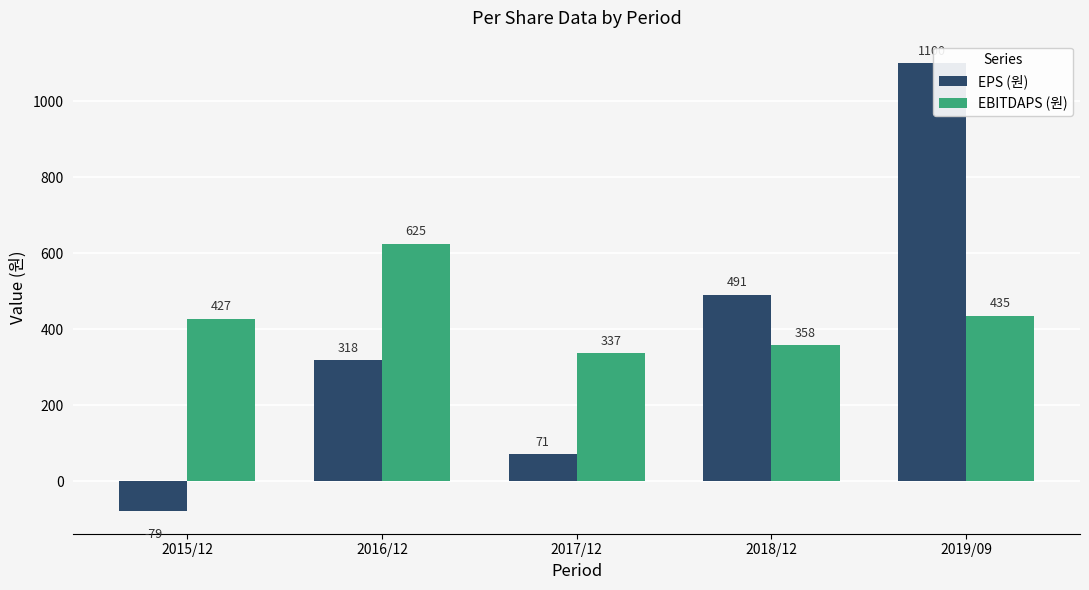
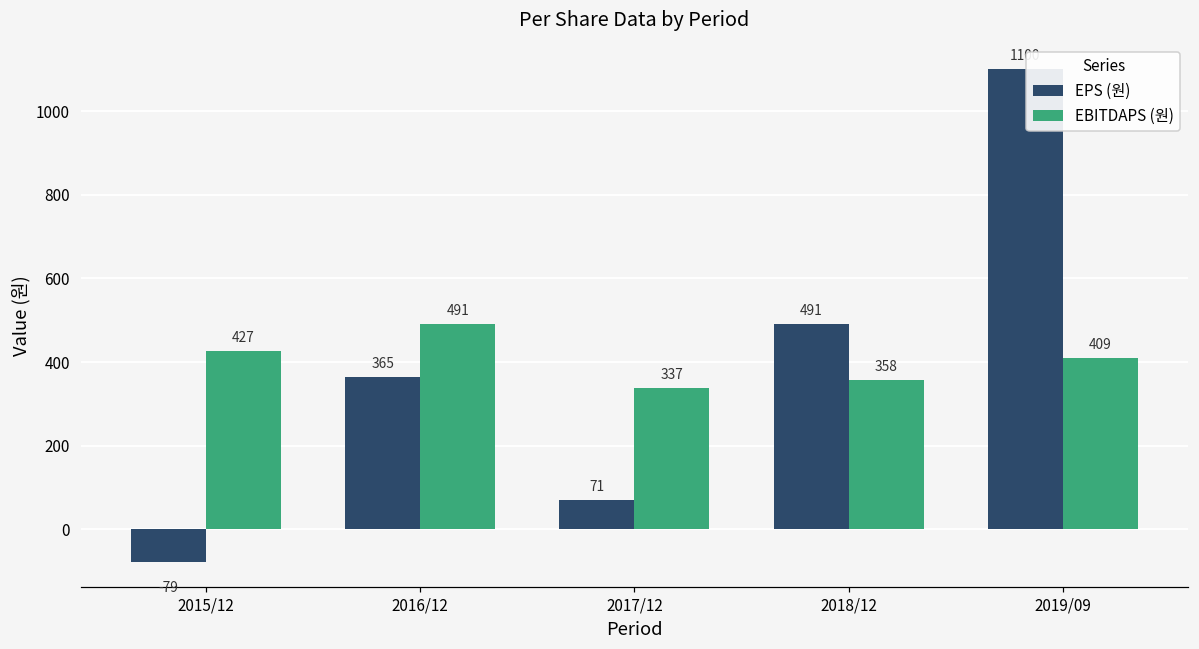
EPS (원), 2016/12: 318 -> 365
EBITDAPS (원), 2016/12: 625 -> 491
EBITDAPS (원), 2019/09: 435 -> 409
